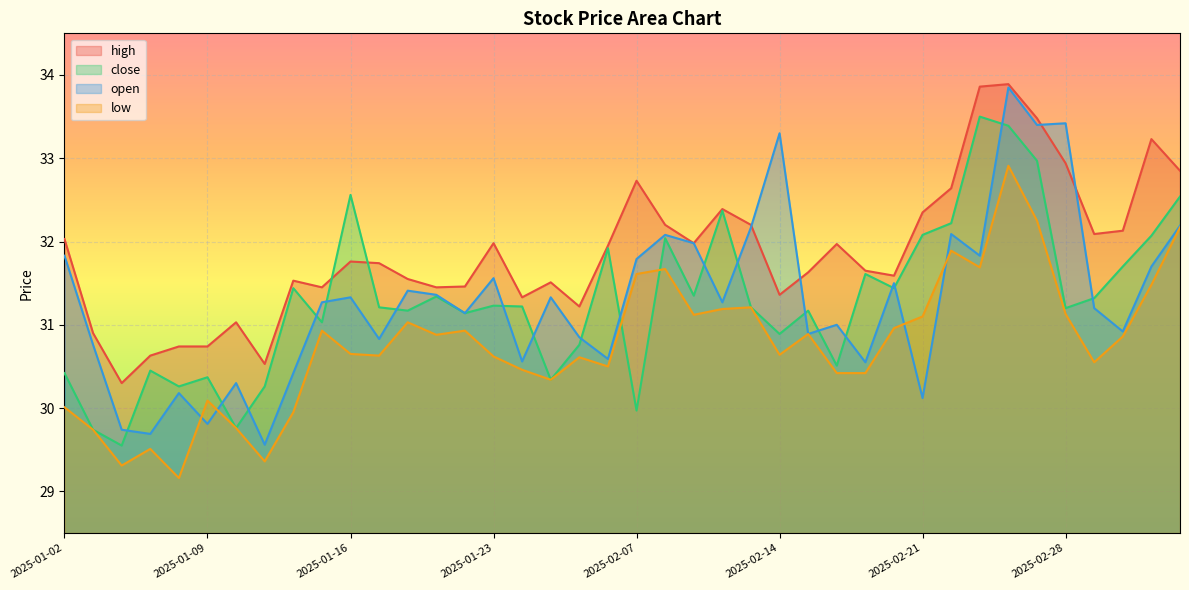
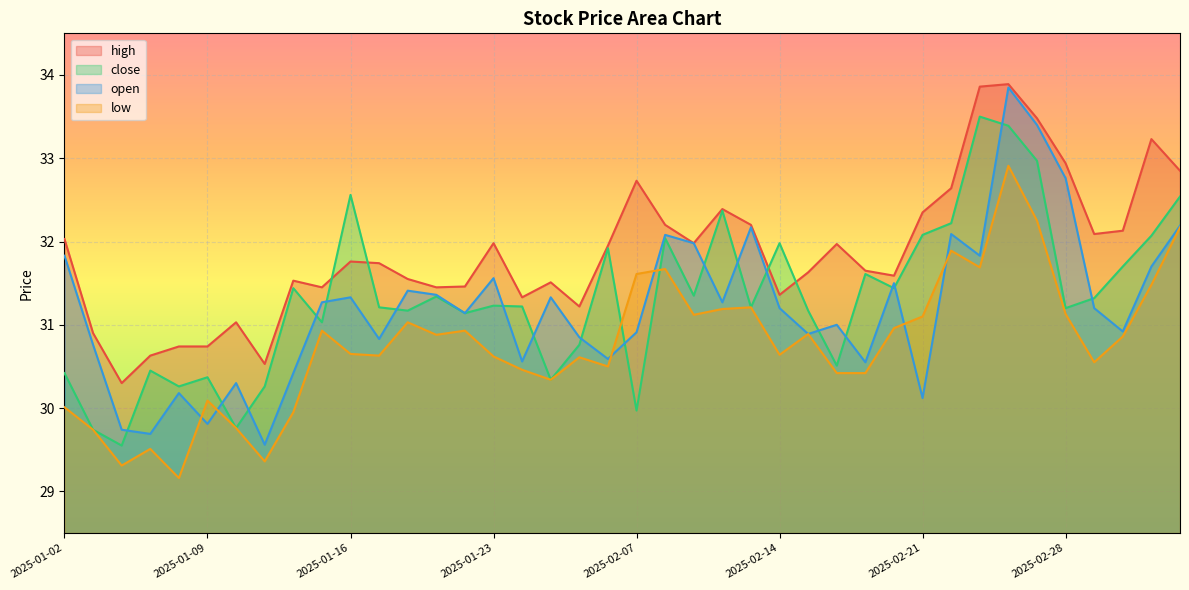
open, 2025-02-07: 31.8 -> 30.9
close, 2025-02-14: 30.9 -> 32.0
open, 2025-02-14: 33.3 -> 31.2
open, 2025-02-28: 33.4 -> 32.8
